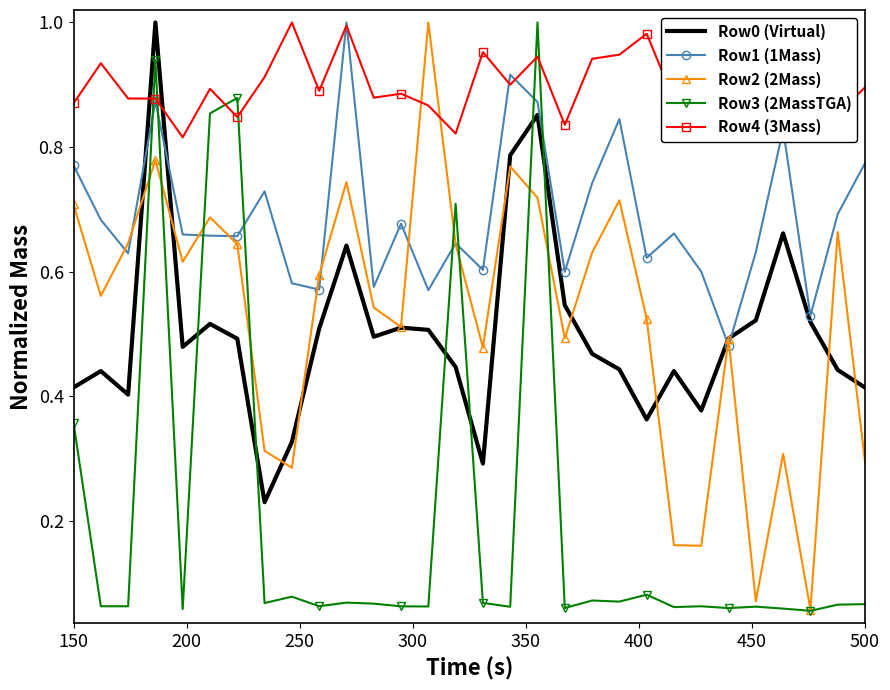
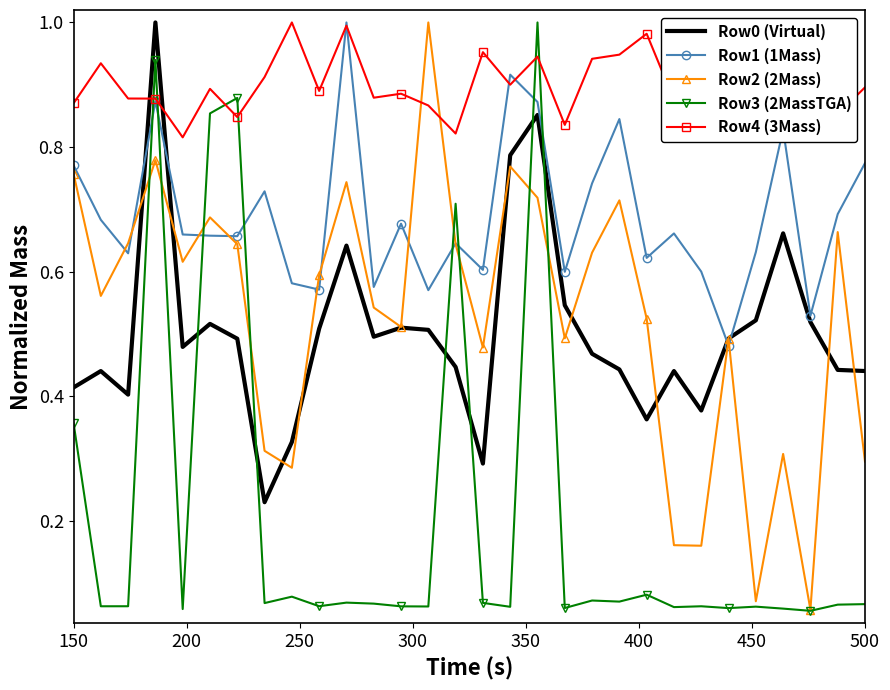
Row2 (2Mass), 150: 0.71 -> 0.76
Row0 (Virtual), 500: 0.41 -> 0.44
